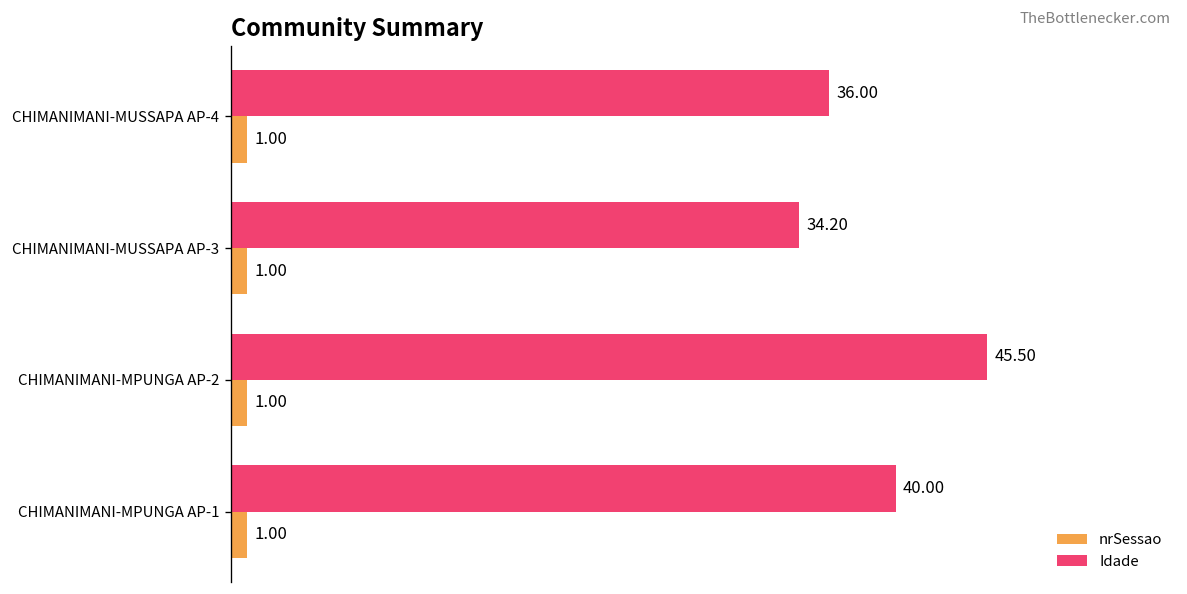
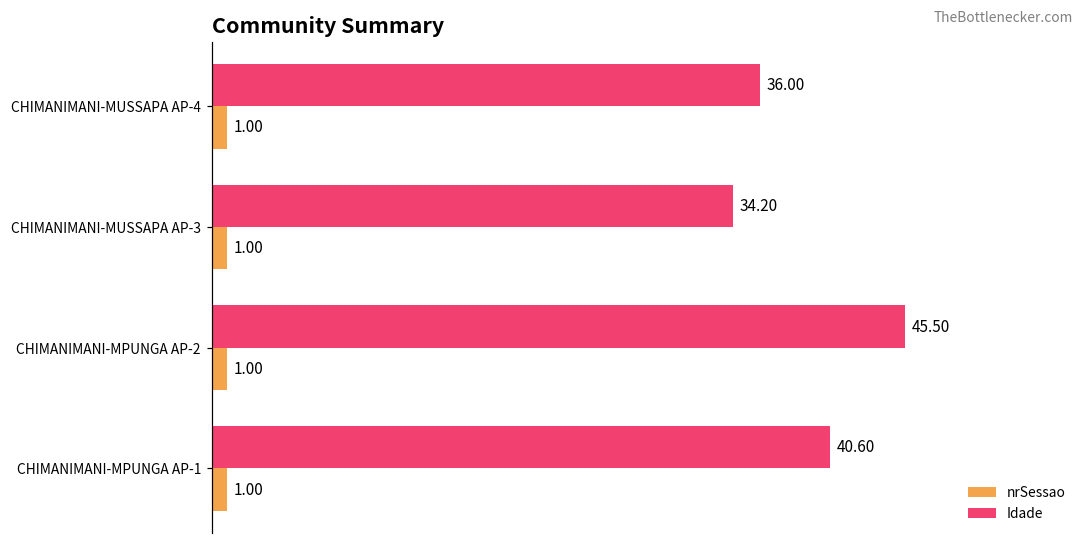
Idade, CHIMANIMANI-MPUNGA AP-1: 40.00 -> 40.60
